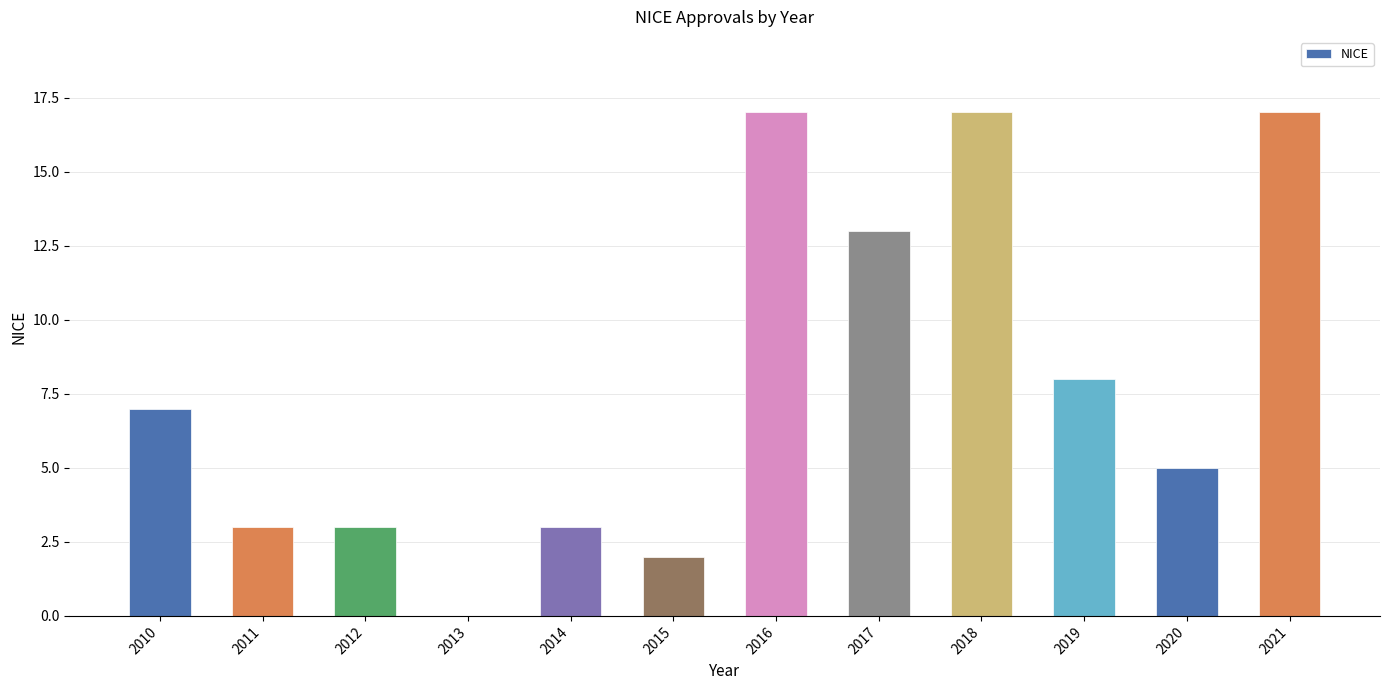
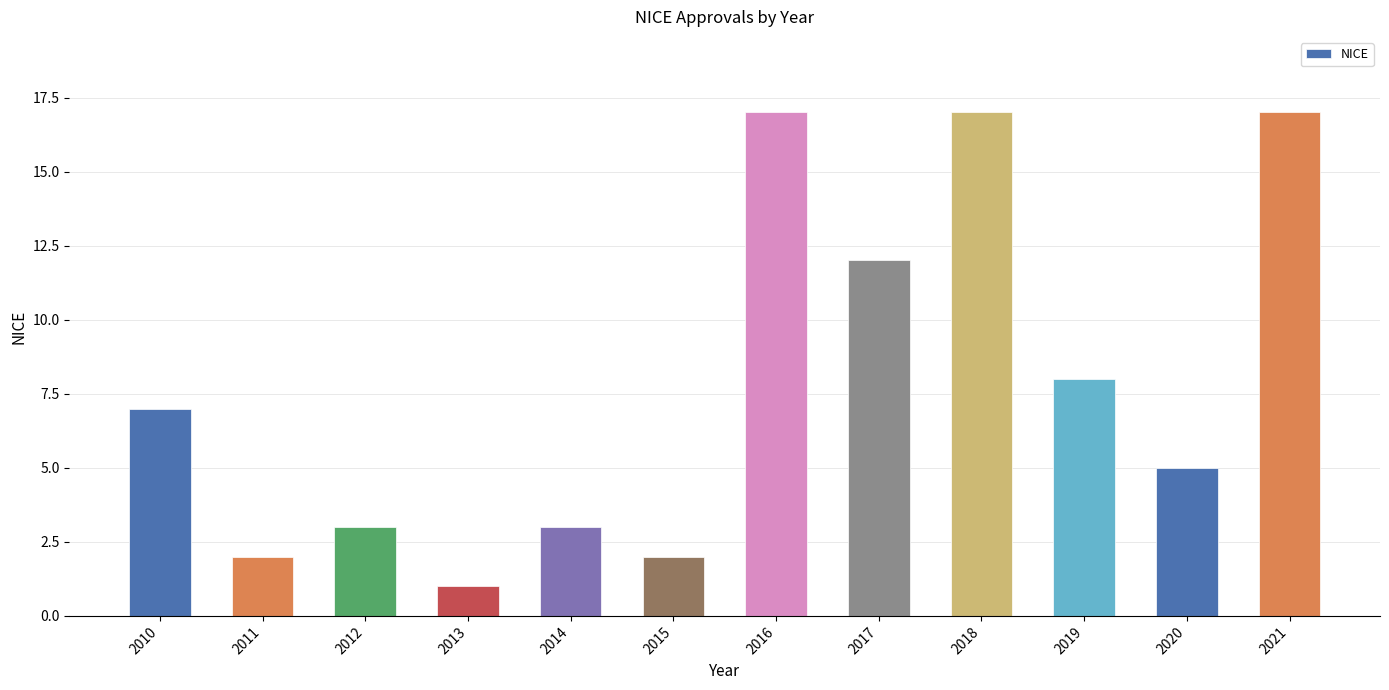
2011: 3 -> 2
2013: 0 -> 1
2017: 13 -> 12
